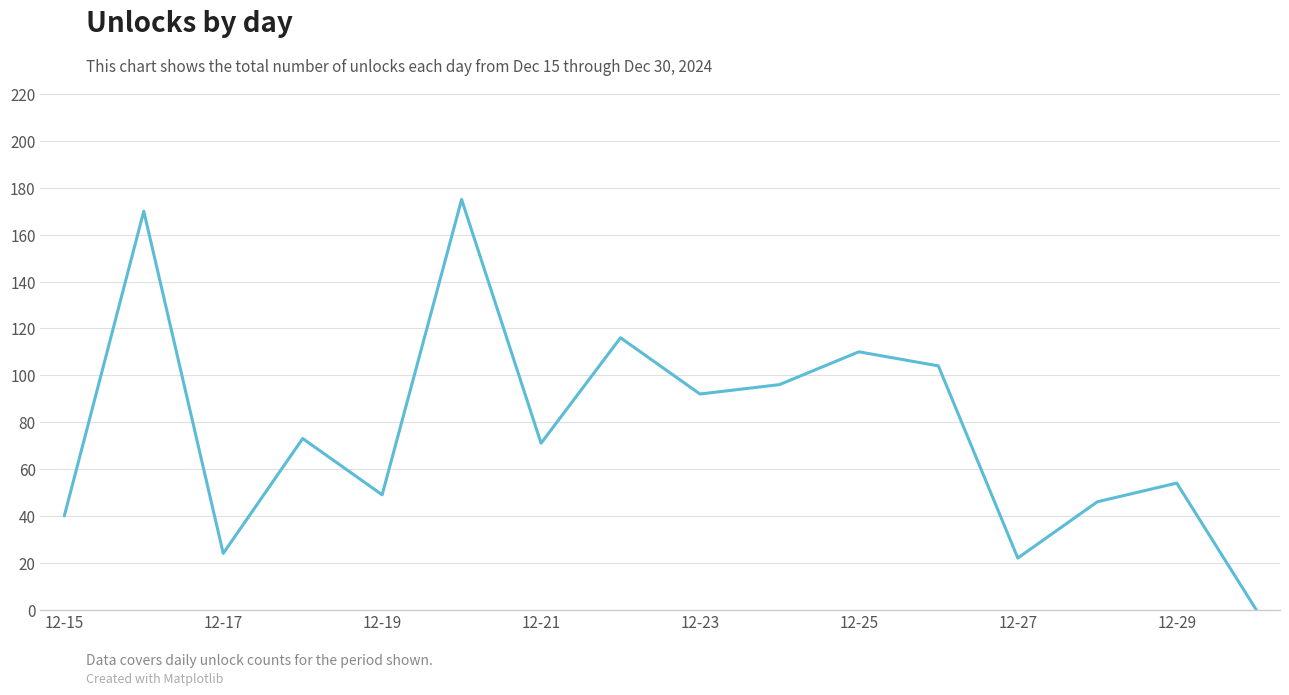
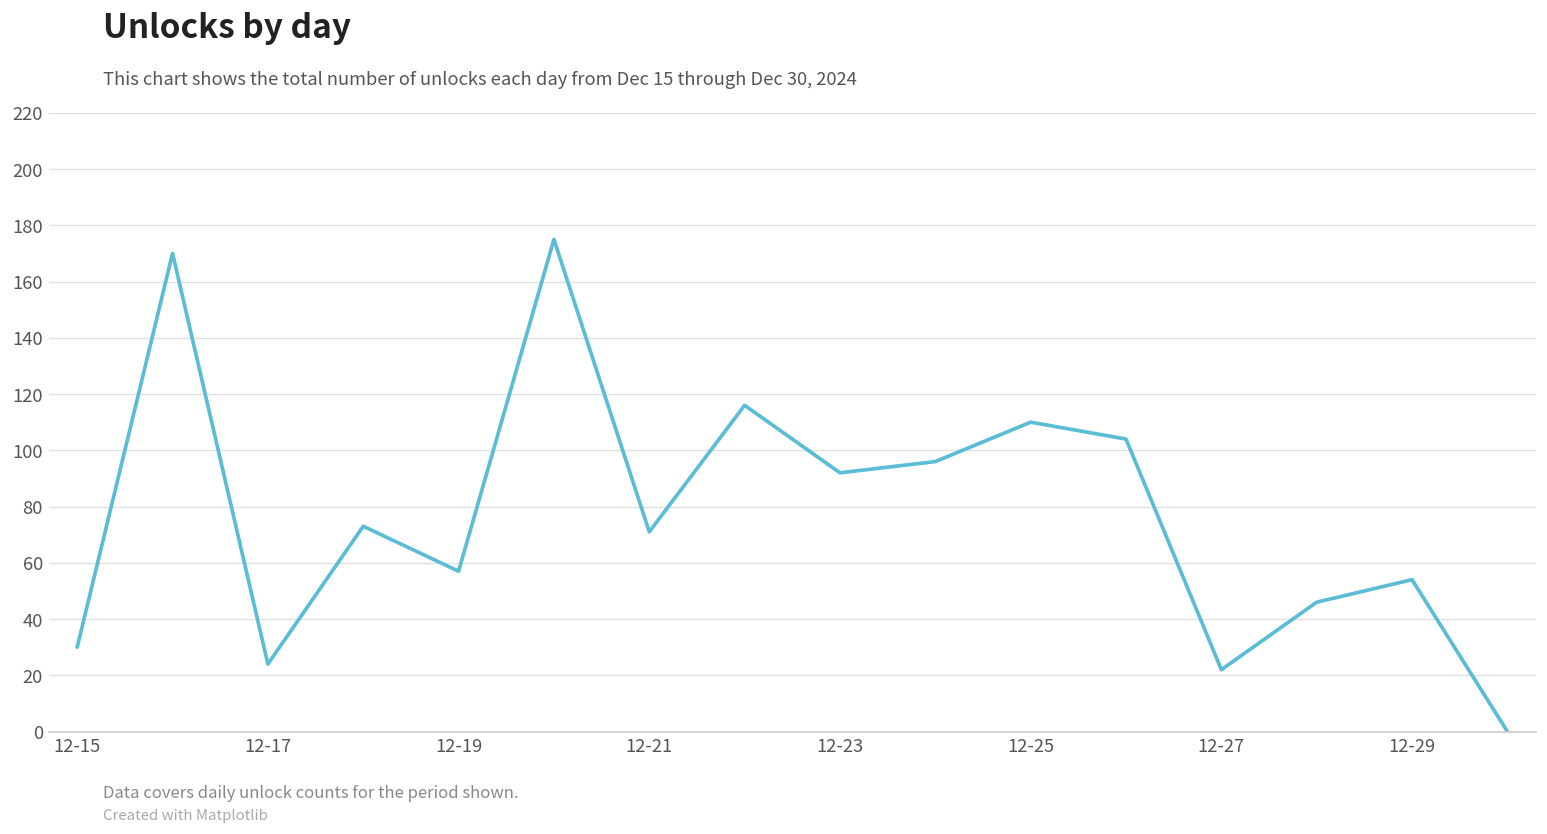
12-15: 40 -> 30
12-19: 49 -> 57
